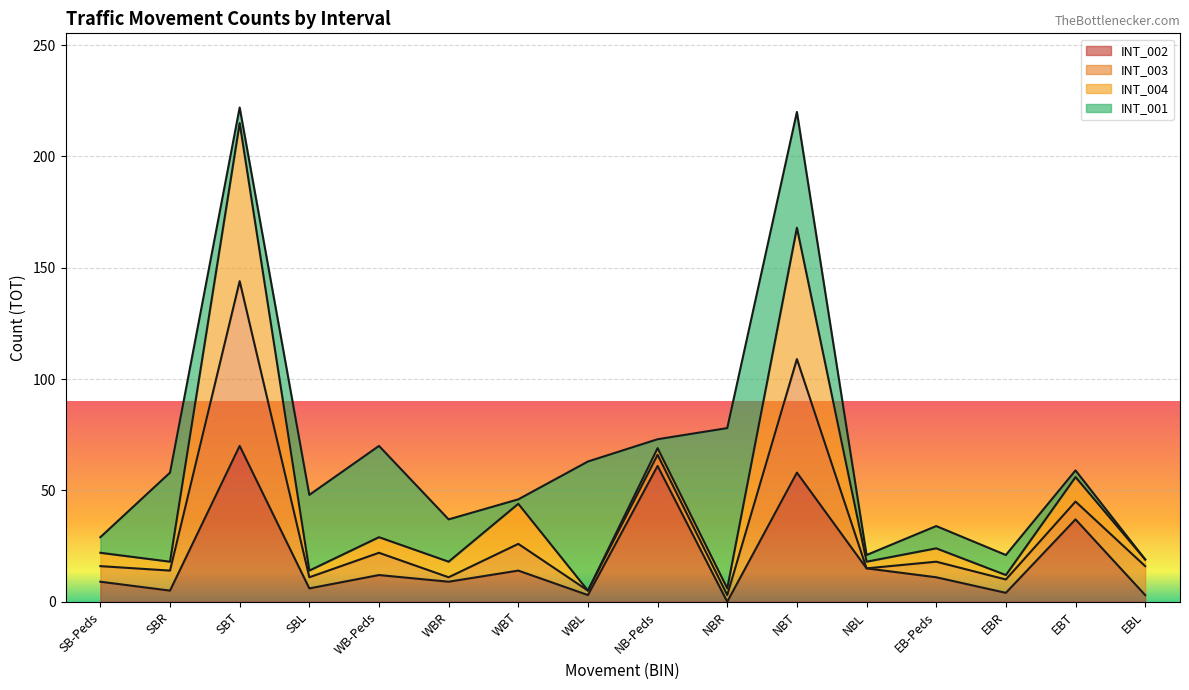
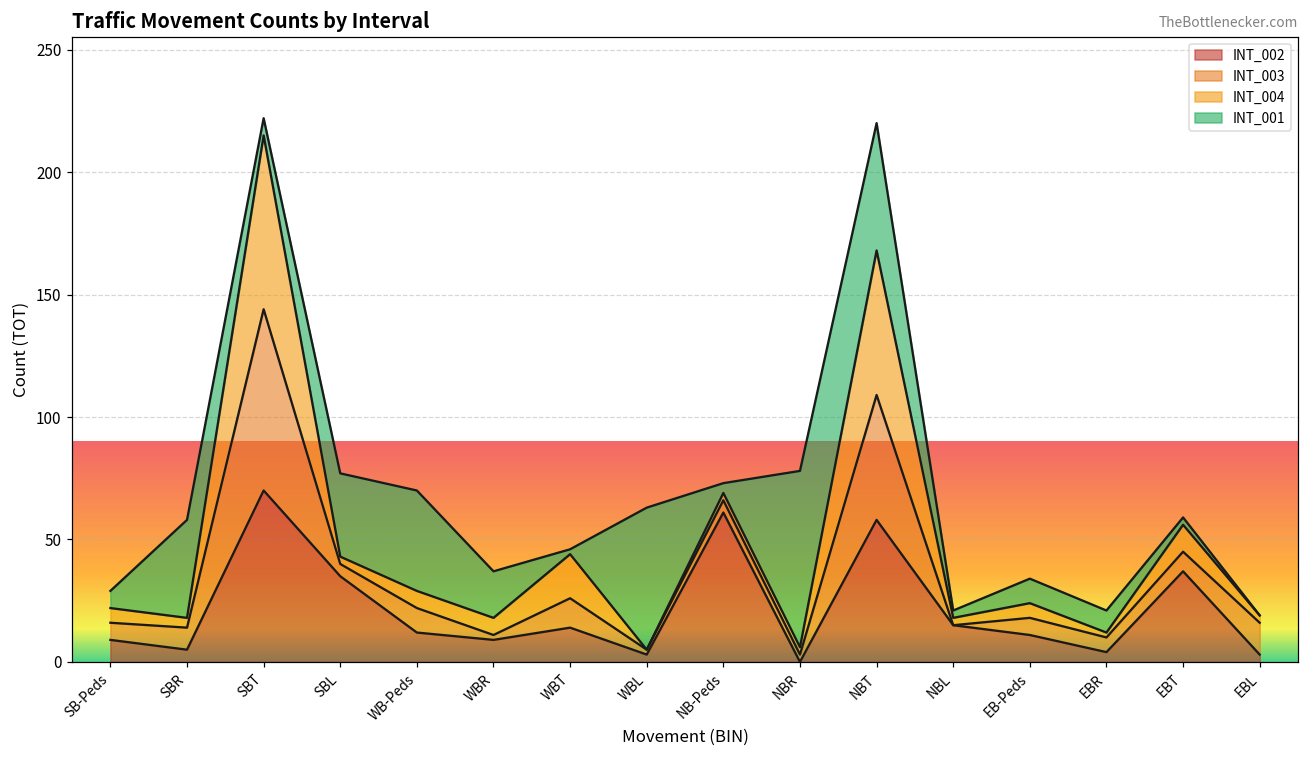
INT_002, SBL: 6 -> 35
